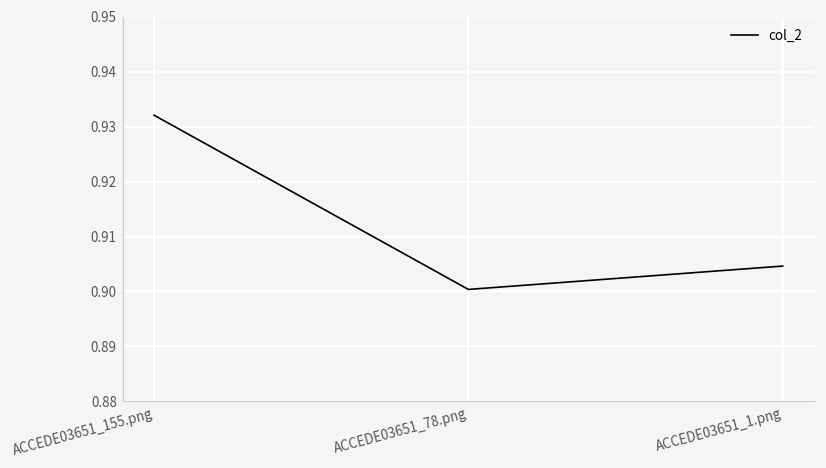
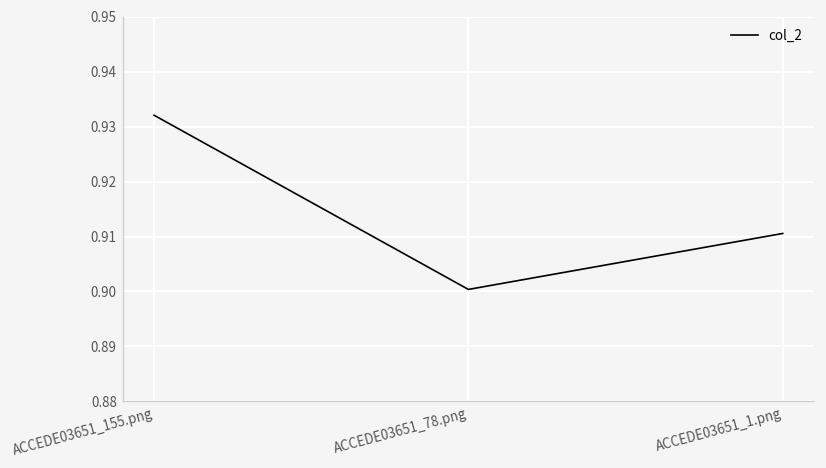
ACCEDE03651_1.png: 0.905 -> 0.911
